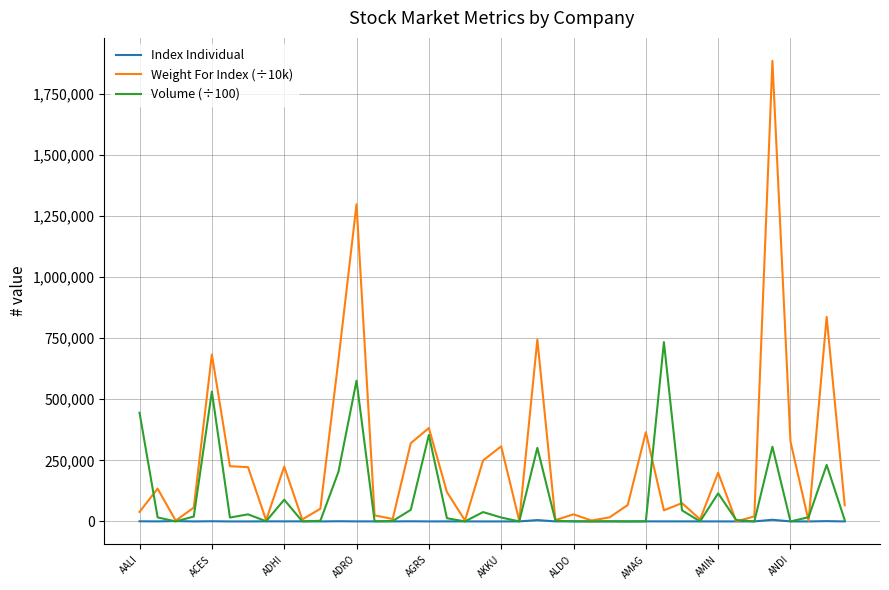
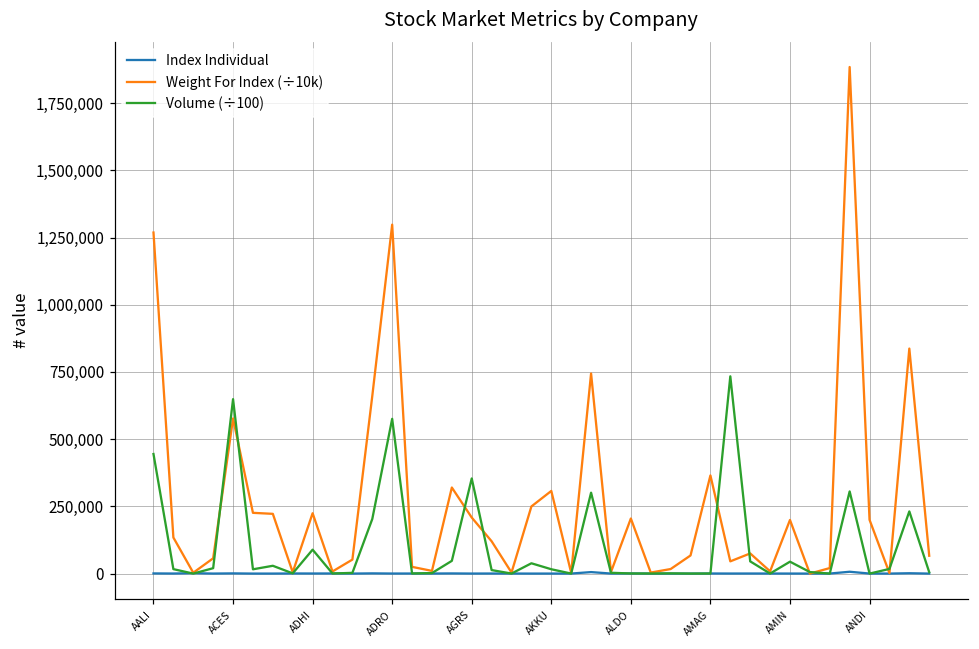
Weight For Index (÷10k), AALI: 40,000 -> 1,270,000
Weight For Index (÷10k), ACES: 680,000 -> 580,000
Volume (÷100), ACES: 530,000 -> 650,000
Weight For Index (÷10k), AGRS: 380,000 -> 210,000
Weight For Index (÷10k), ALDO: 30,000 -> 200,000
Volume (÷100), AMIN: 110,000 -> 40,000
Weight For Index (÷10k), ANDI: 330,000 -> 200,000
